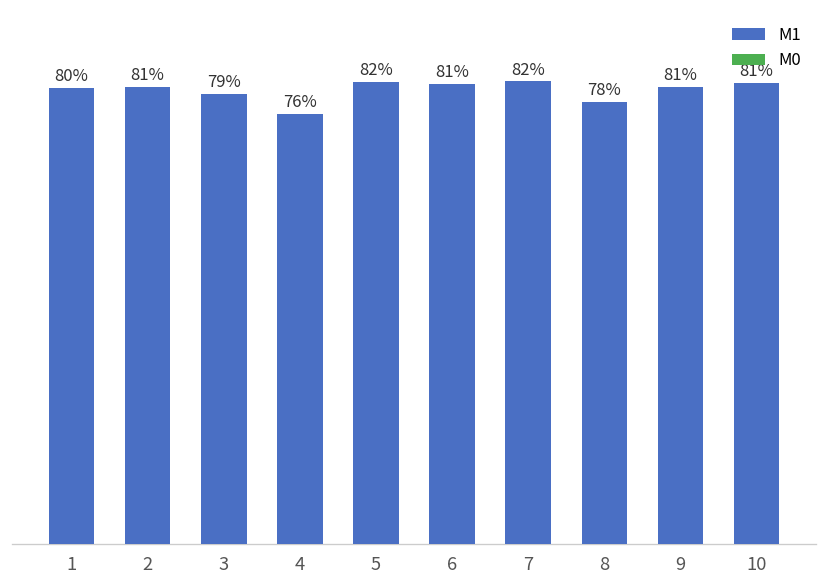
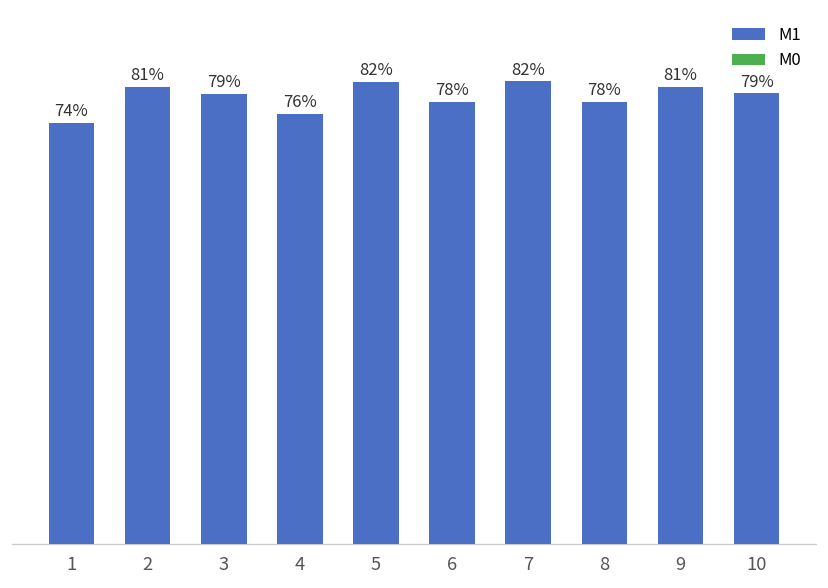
M1, 1: 80% -> 74%
M1, 6: 81% -> 78%
M1, 10: 81% -> 79%
